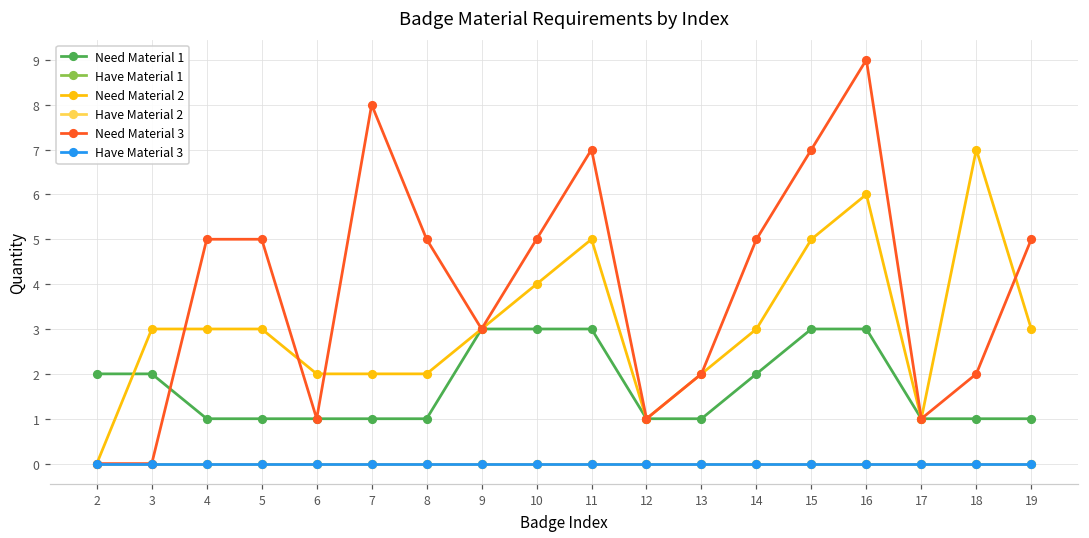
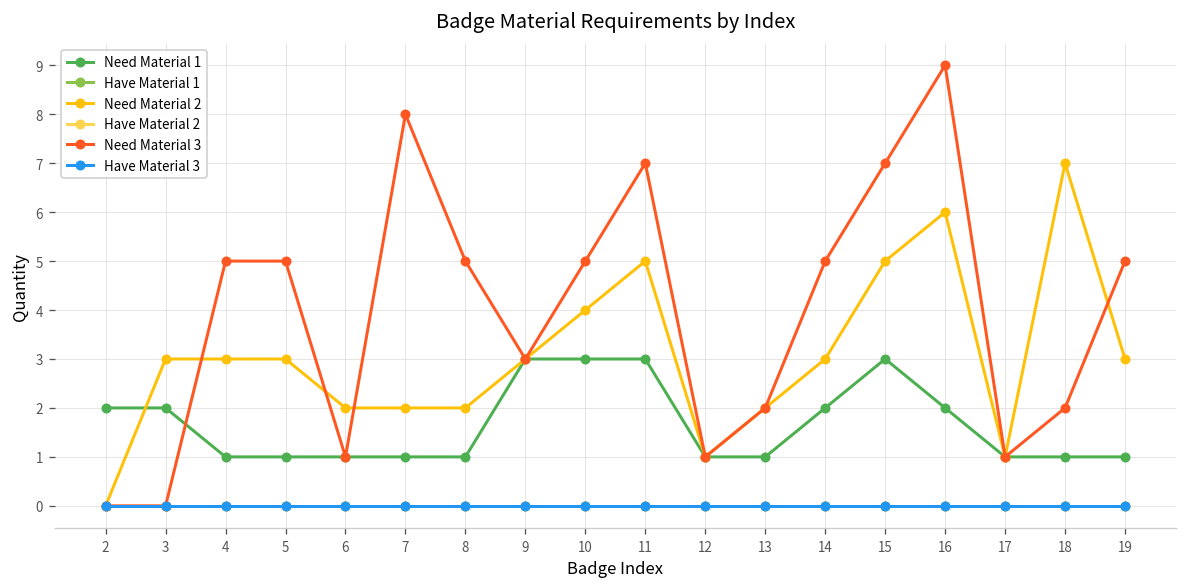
Need Material 1, 16: 3 -> 2
